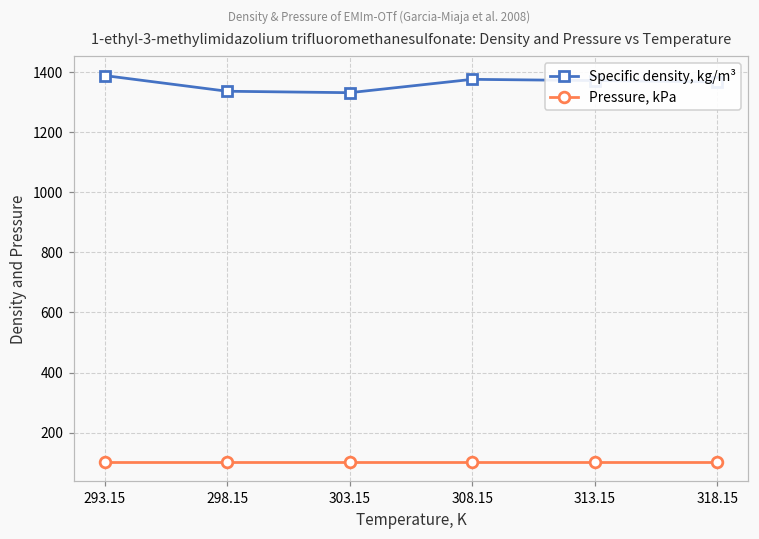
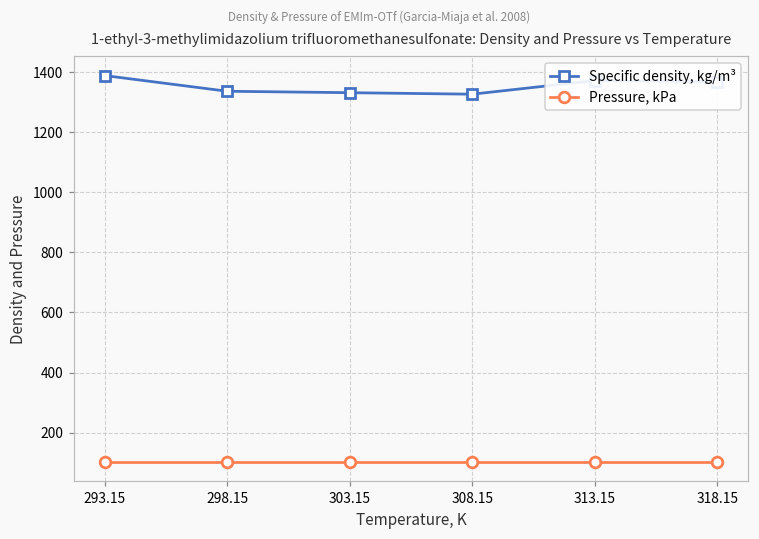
Specific density, kg/m³, 308.15: 1380 -> 1330
